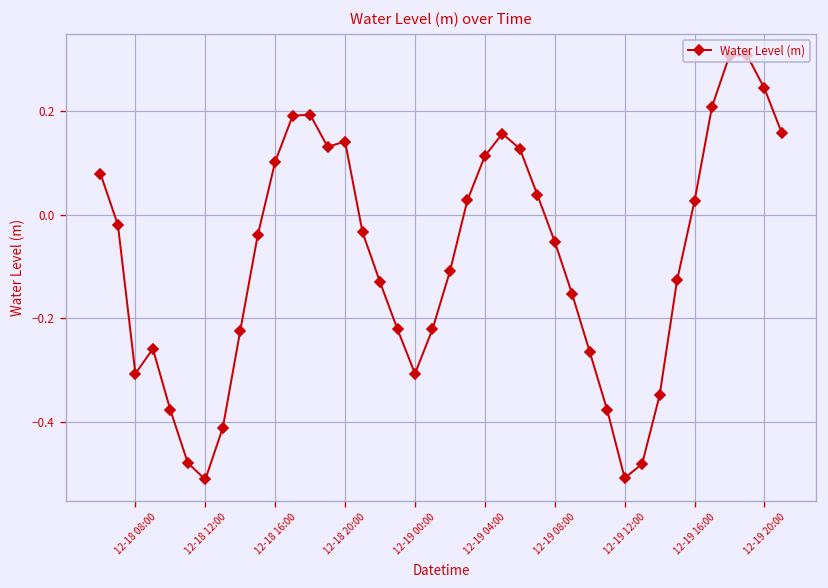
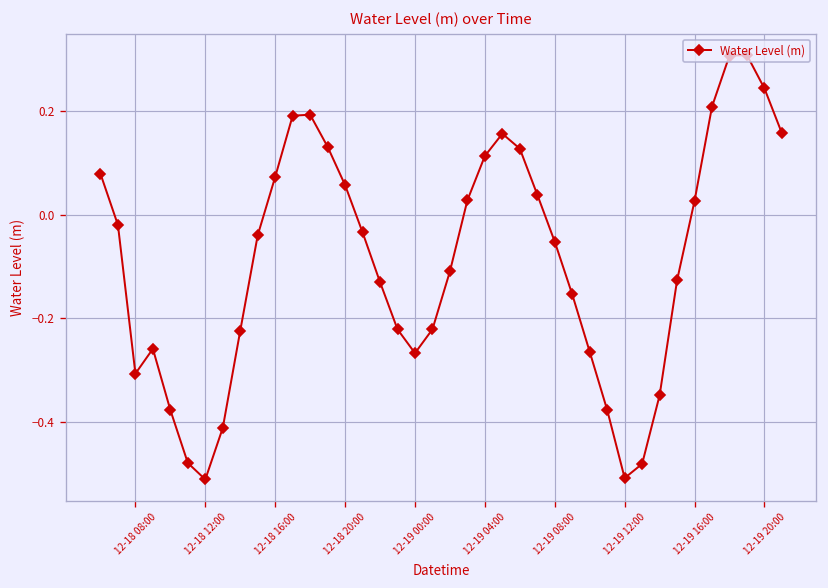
12-18 16:00: 0.10 -> 0.07
12-18 20:00: 0.14 -> 0.06
12-19 00:00: -0.31 -> -0.27
